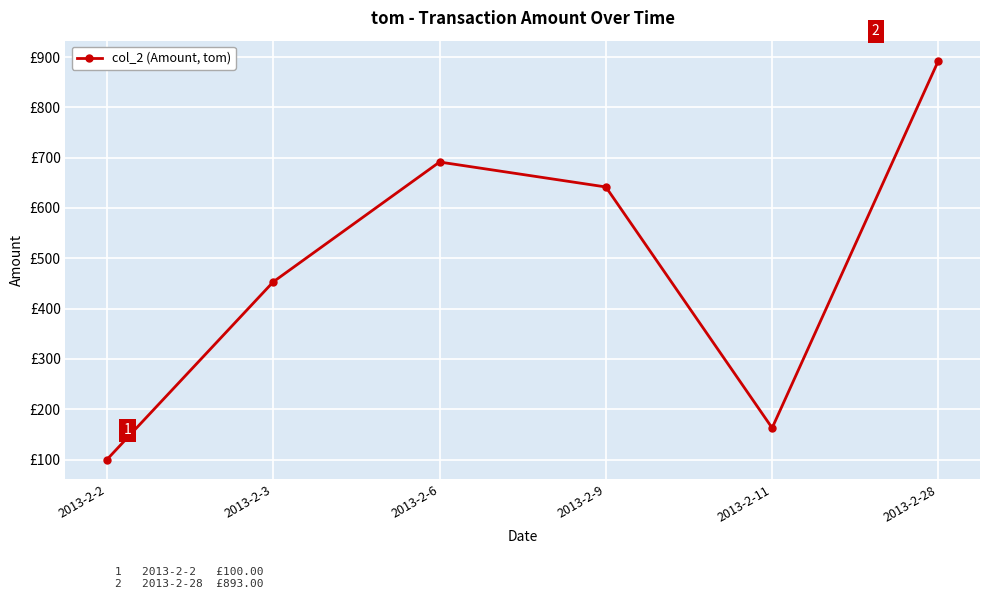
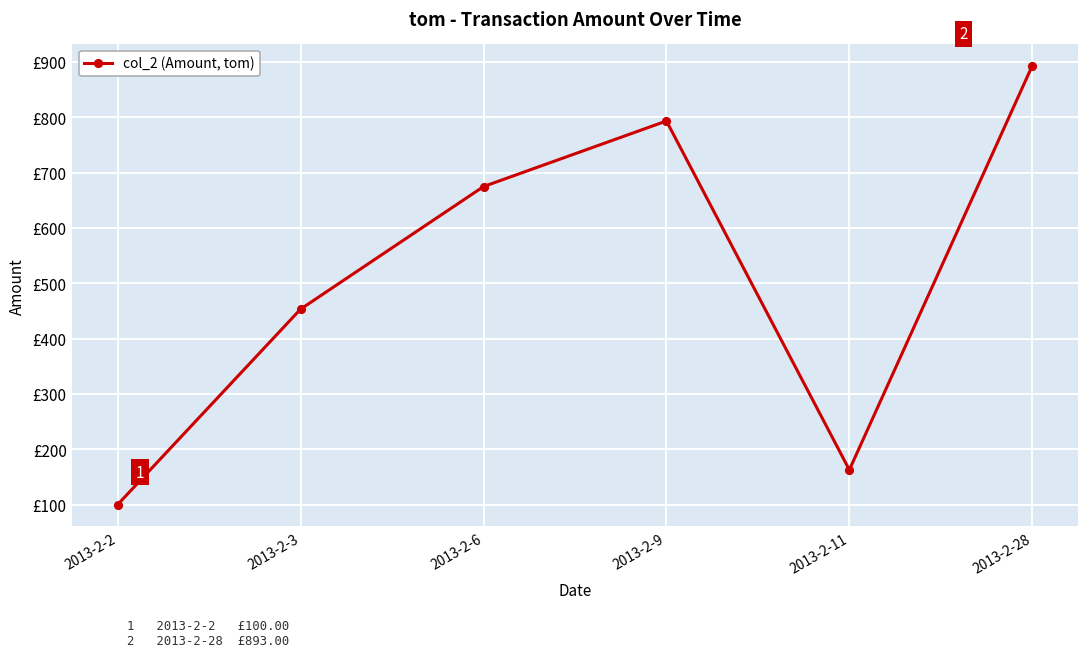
2013-2-6: £690 -> £670
2013-2-9: £640 -> £790
